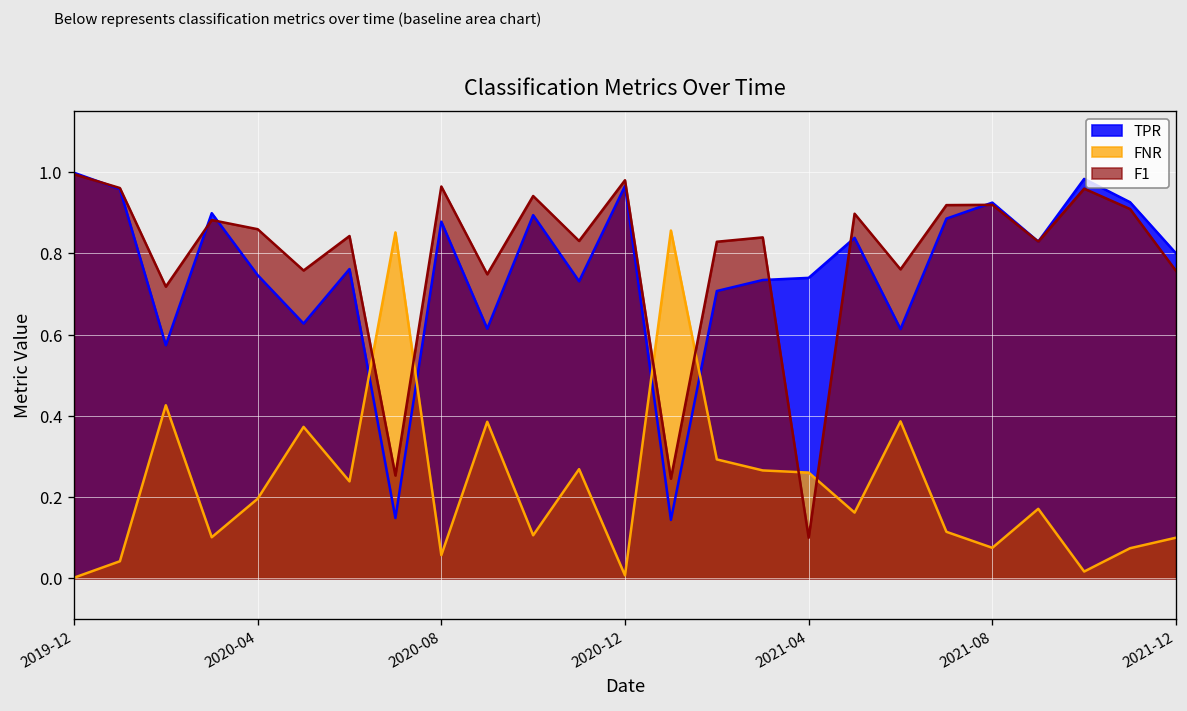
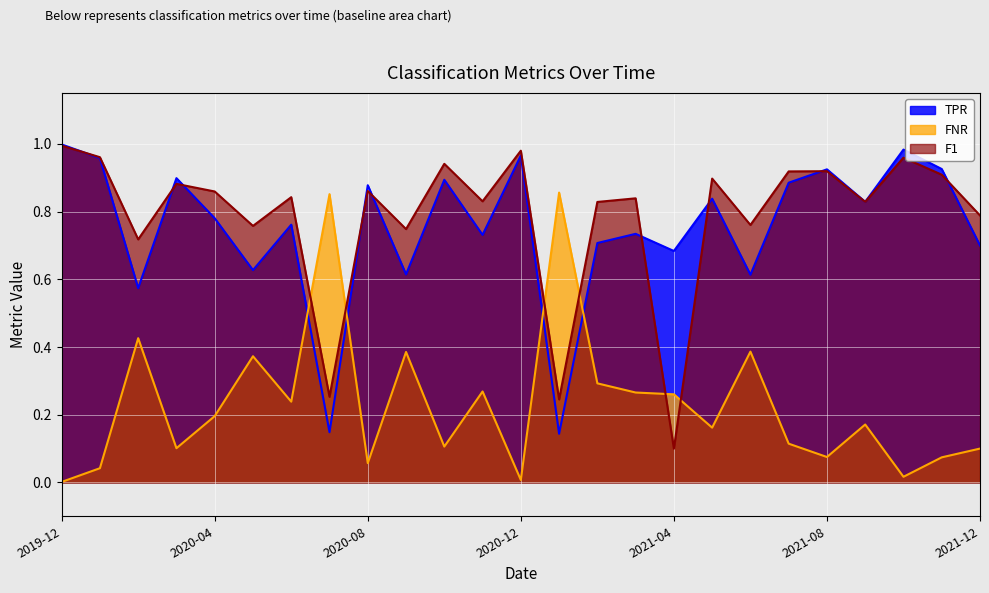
TPR, 2020-04: 0.75 -> 0.78
F1, 2020-08: 0.96 -> 0.86
TPR, 2021-04: 0.74 -> 0.68
TPR, 2021-12: 0.8 -> 0.7
F1, 2021-12: 0.76 -> 0.79
